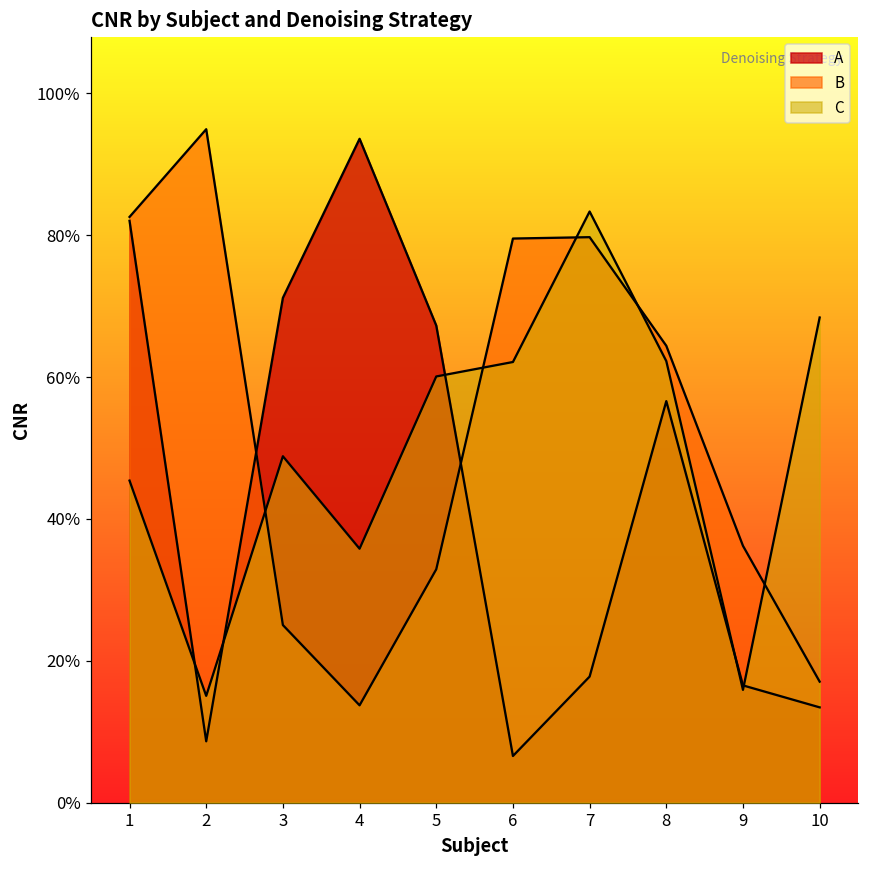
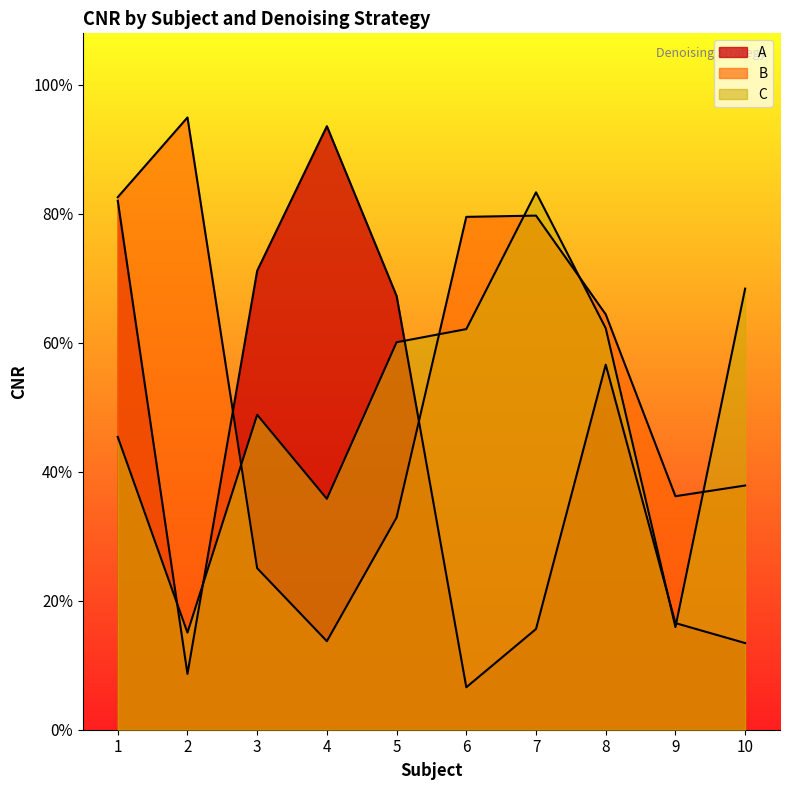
A, 7: 18% -> 16%
B, 10: 17% -> 38%
